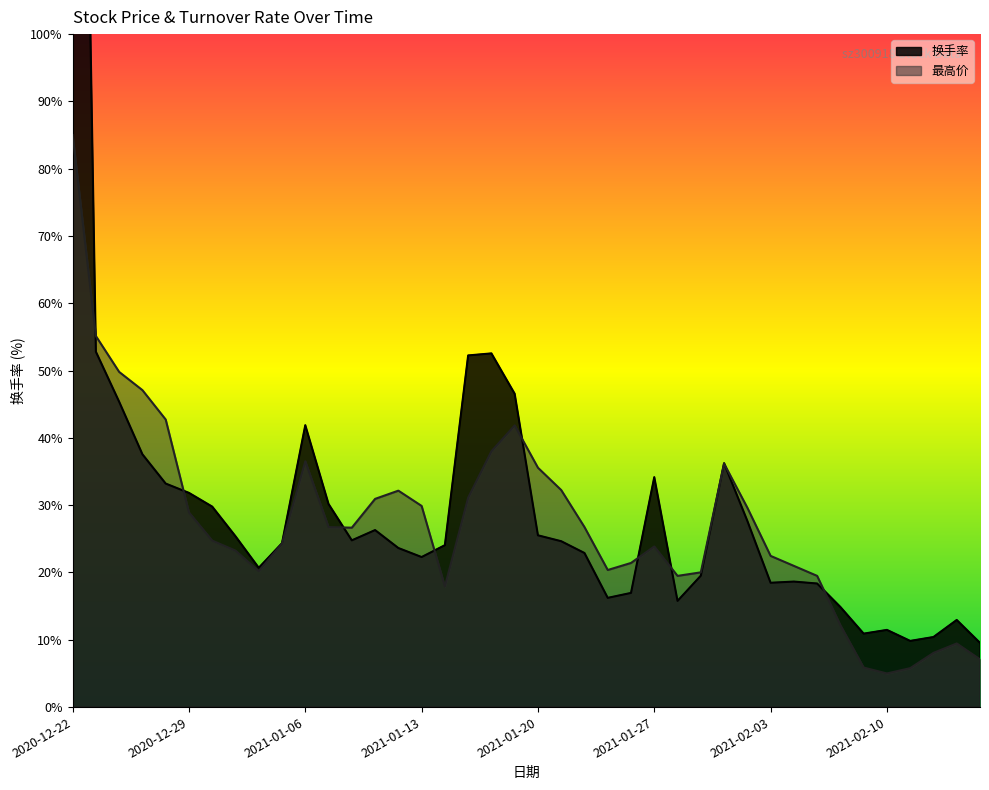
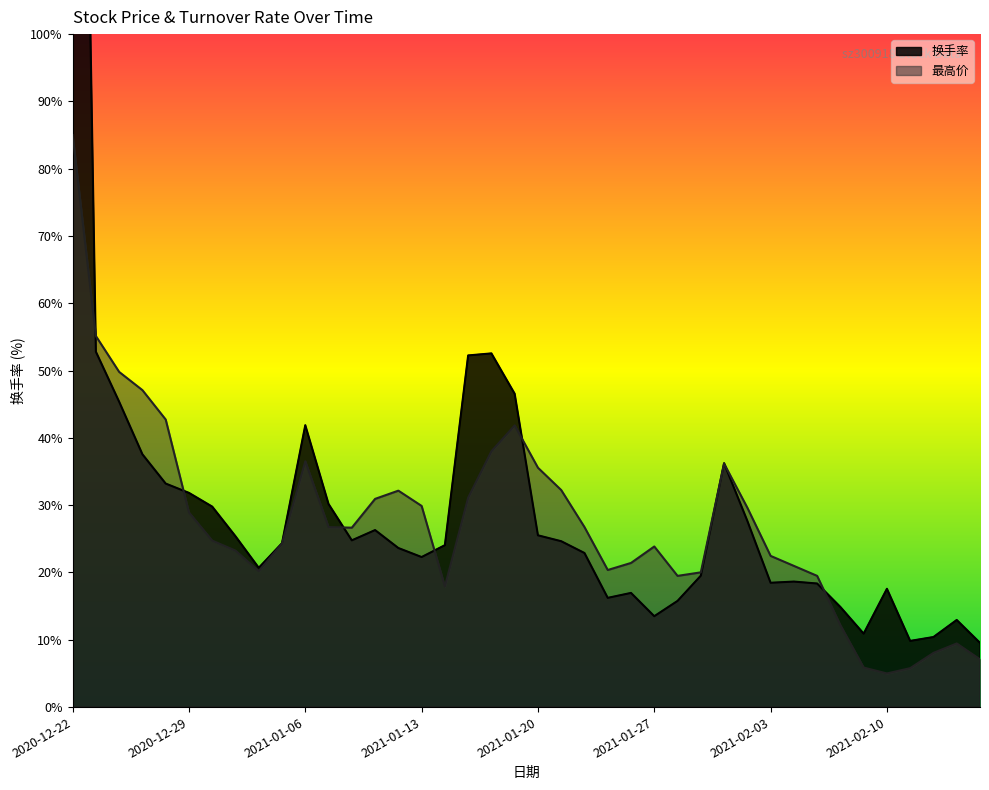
换手率, 2021-01-27: 34% -> 14%
换手率, 2021-02-10: 11% -> 18%
